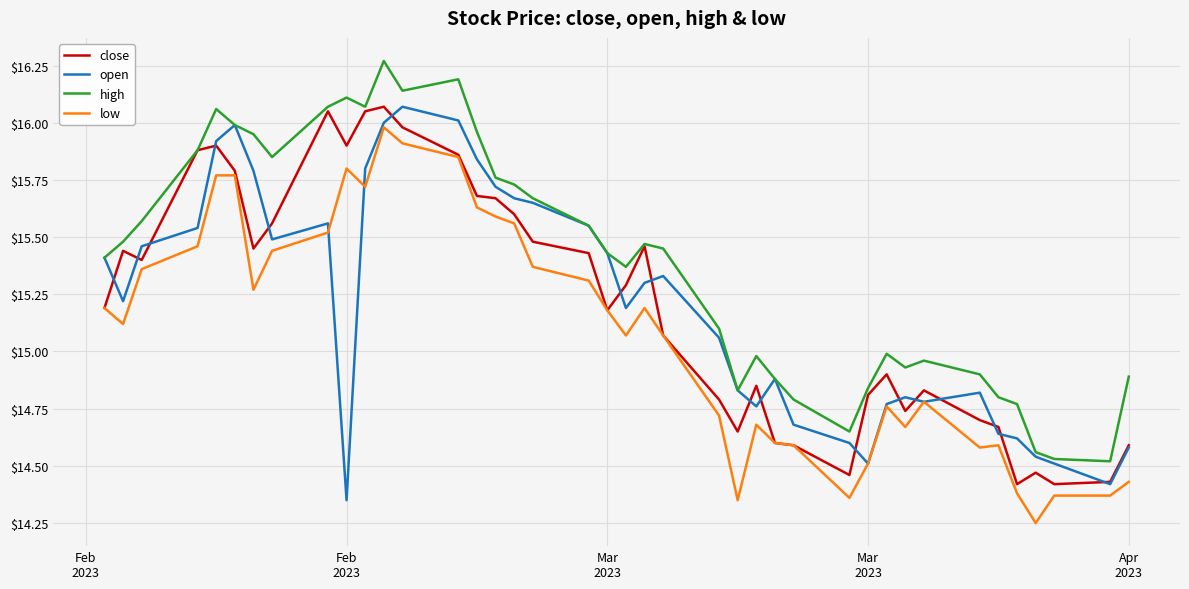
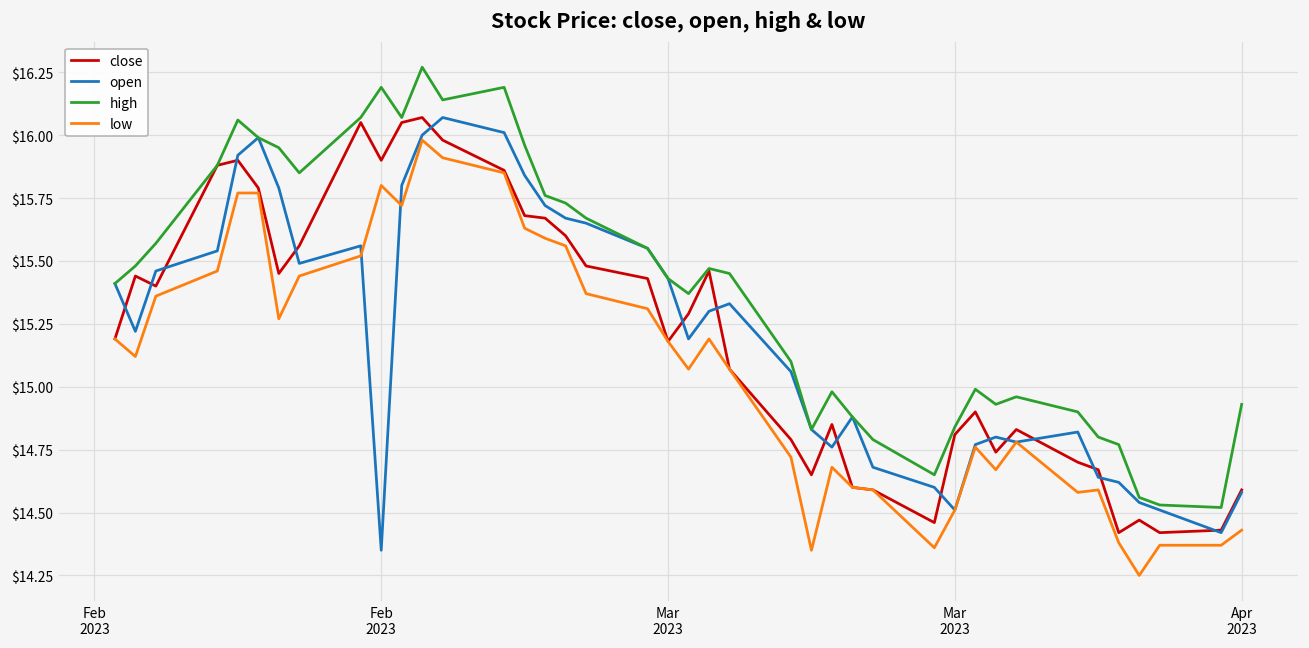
high, Feb 2023: $16.11 -> $16.19
high, Apr 2023: $14.89 -> $14.93
